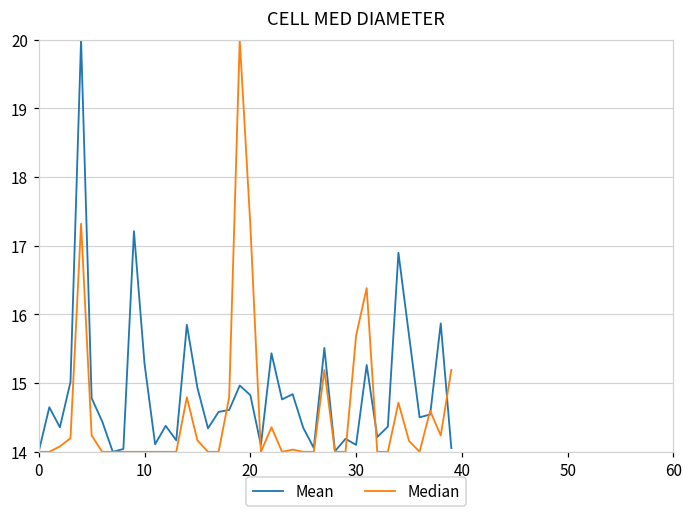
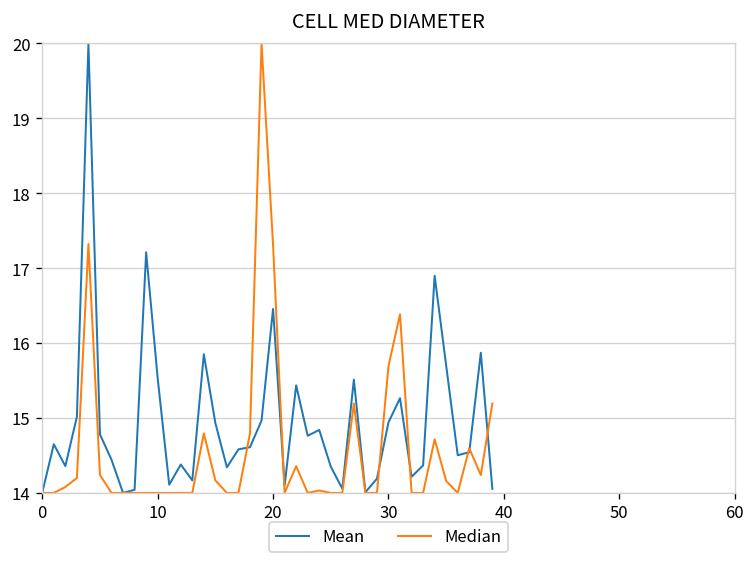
Mean, 10: 15.3 -> 15.5
Mean, 20: 14.8 -> 16.5
Mean, 30: 14.1 -> 14.9
